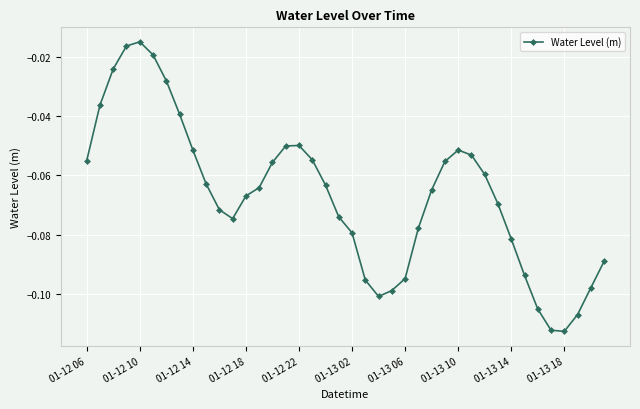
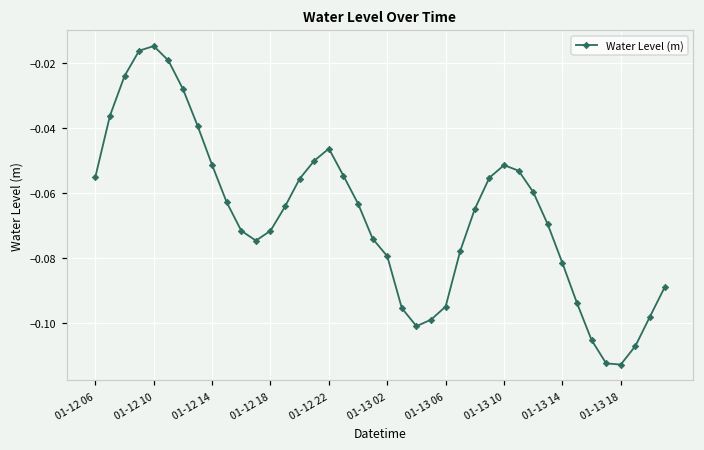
01-12 18: -0.067 -> -0.072
01-12 22: -0.050 -> -0.046
